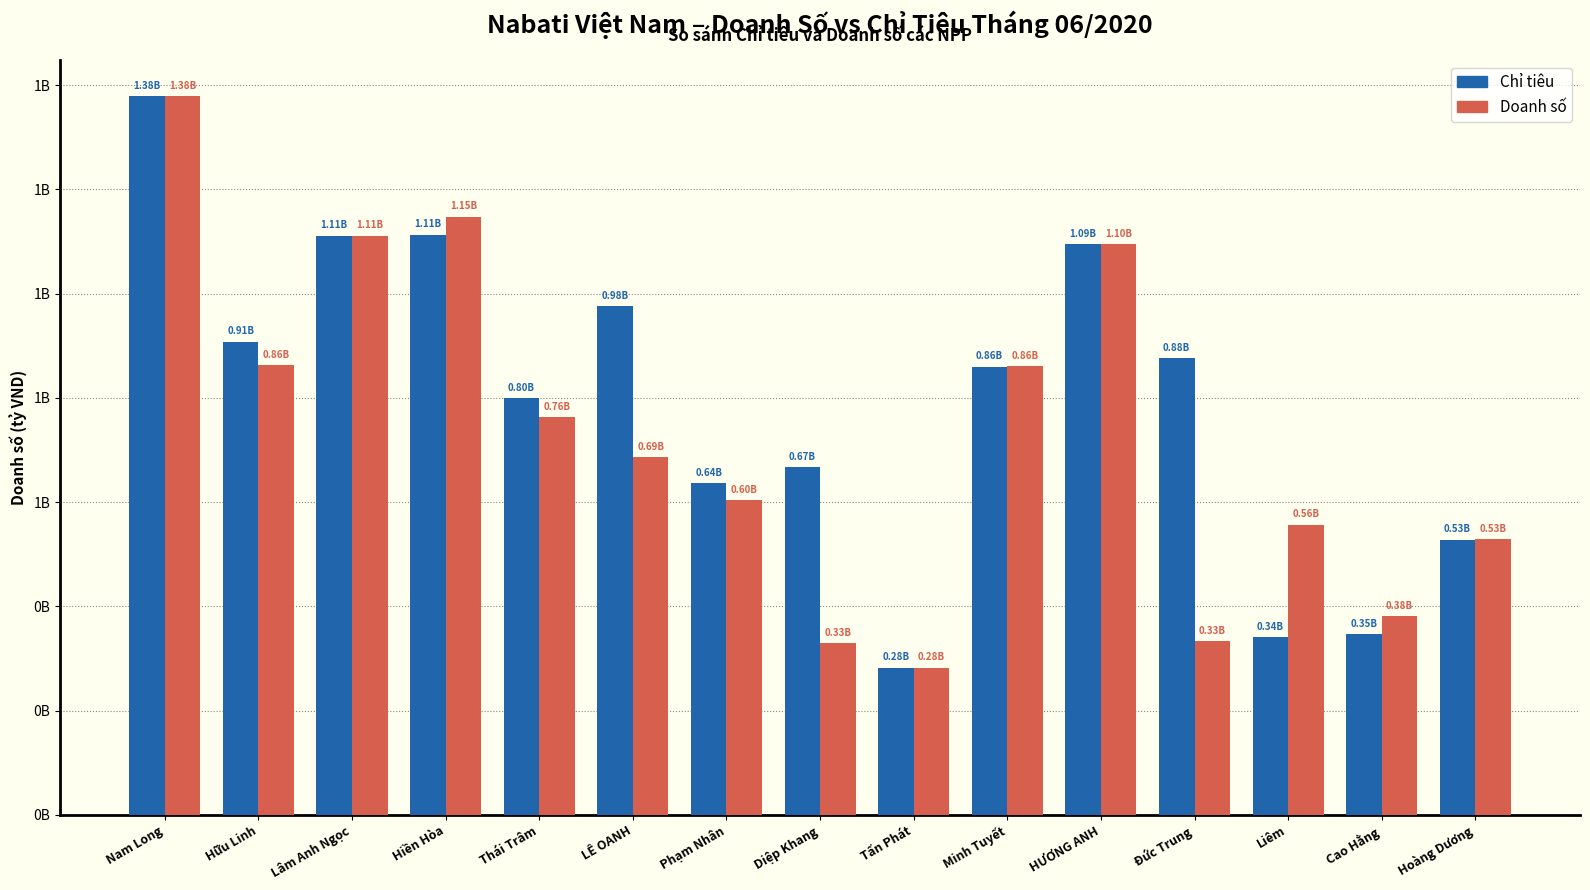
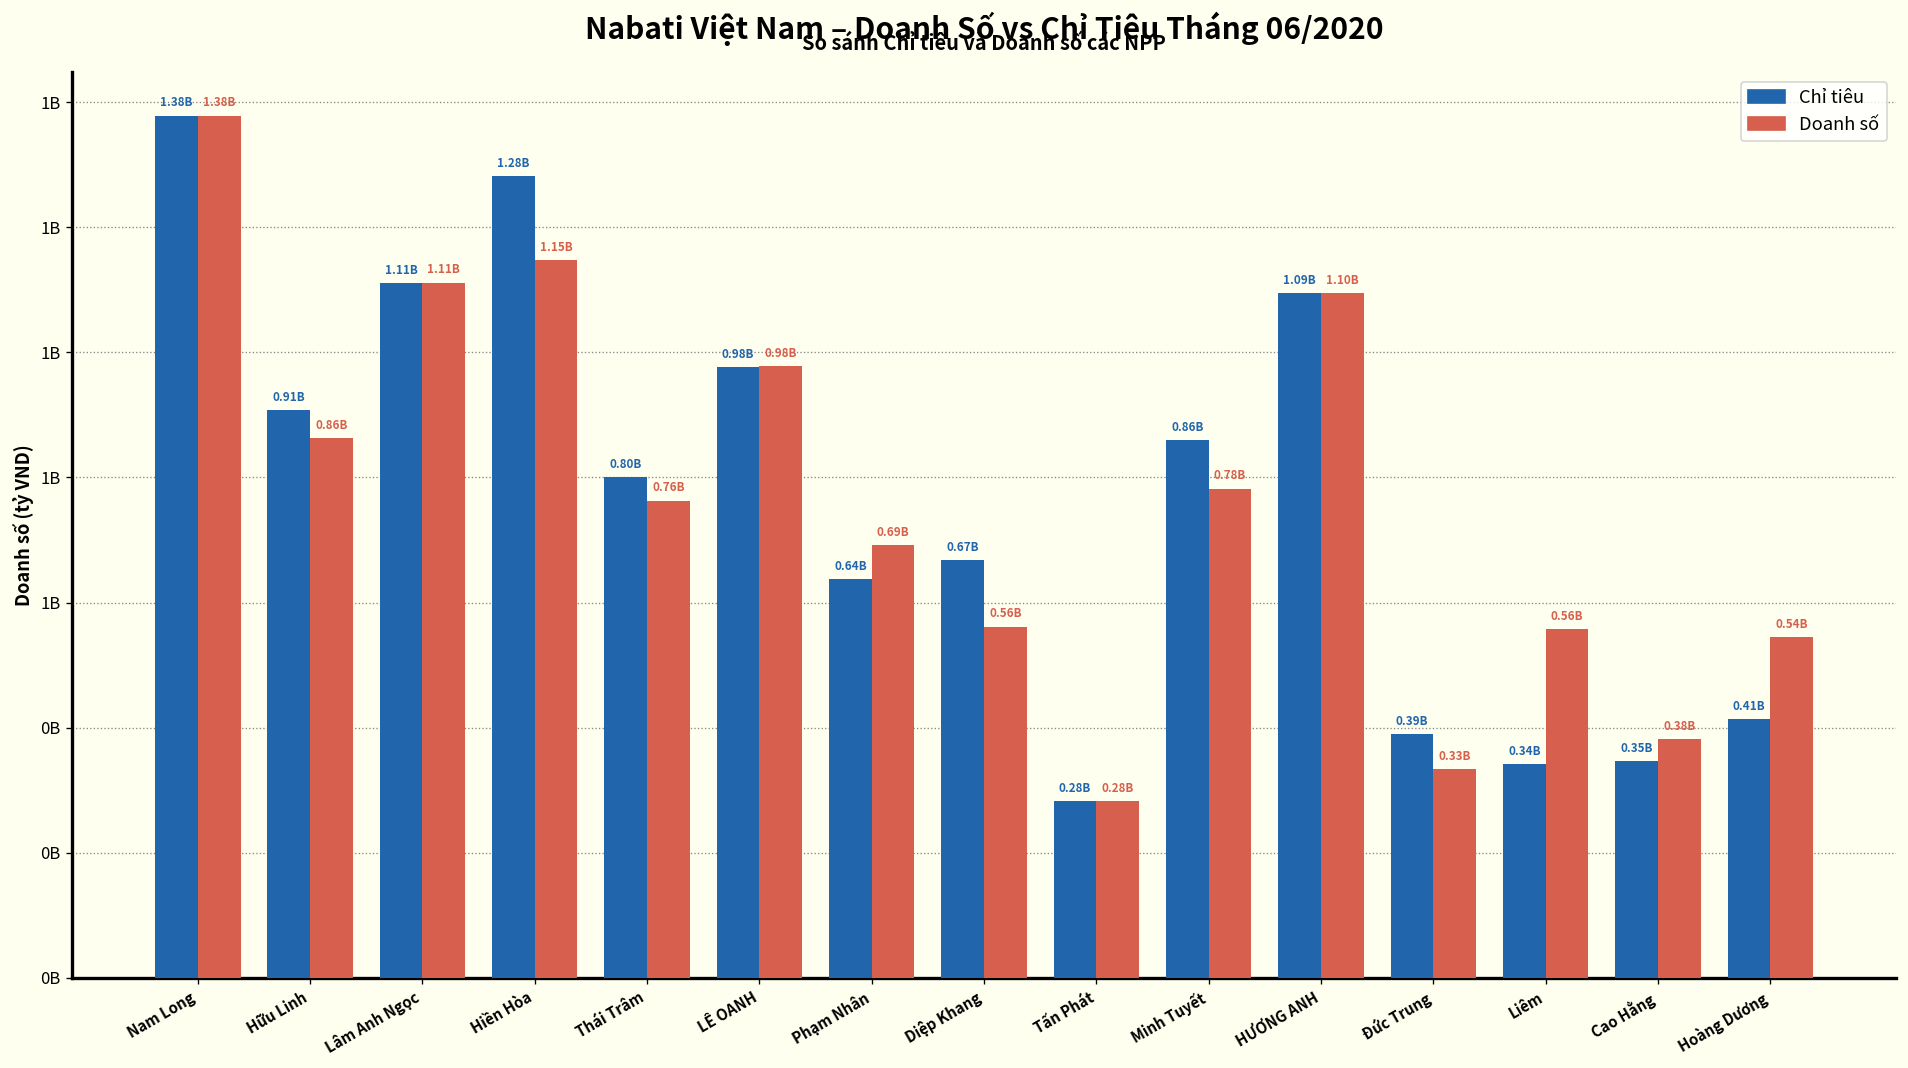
Chỉ tiêu, Hiền Hòa: 1.11B -> 1.28B
Doanh số, LÊ OANH: 0.69B -> 0.98B
Doanh số, Phạm Nhân: 0.60B -> 0.69B
Doanh số, Diệp Khang: 0.33B -> 0.56B
Doanh số, Minh Tuyết: 0.86B -> 0.78B
Chỉ tiêu, Đức Trung: 0.88B -> 0.39B
Chỉ tiêu, Hoàng Dương: 0.53B -> 0.41B
Doanh số, Hoàng Dương: 0.53B -> 0.54B
